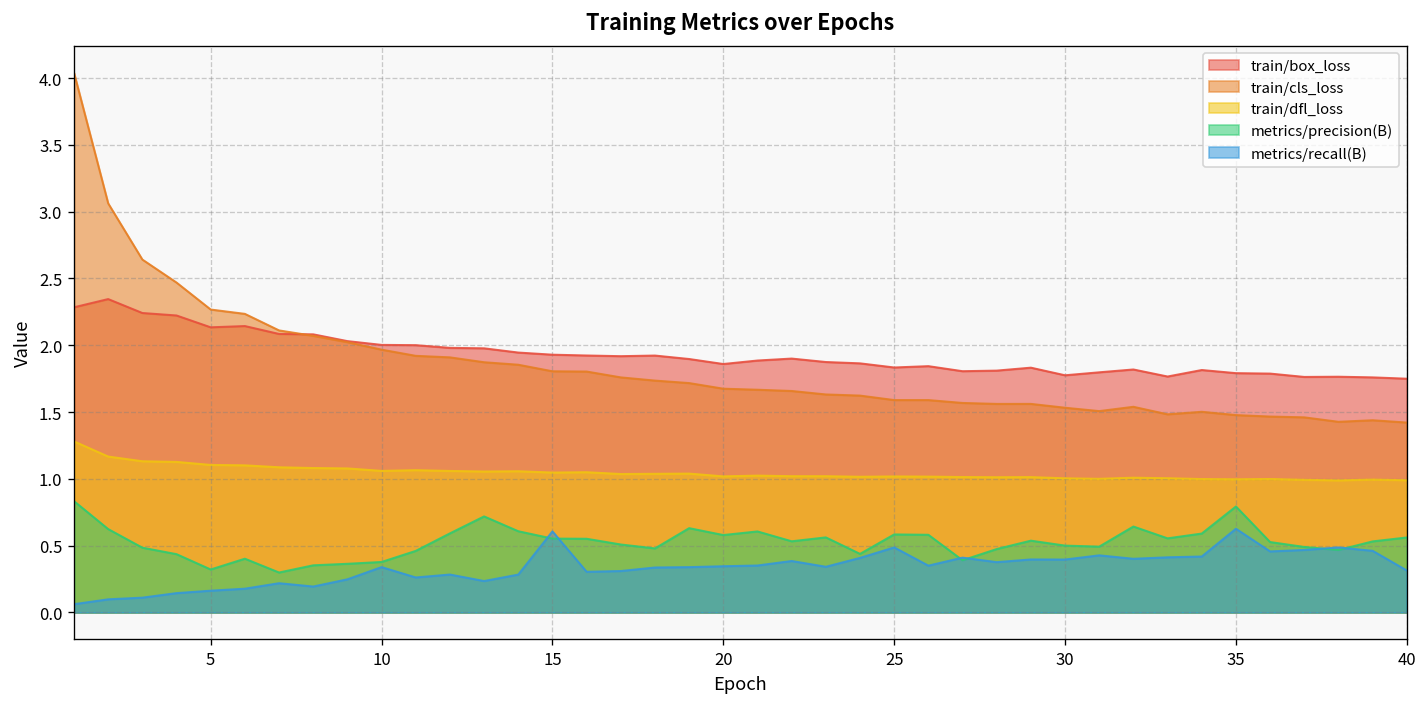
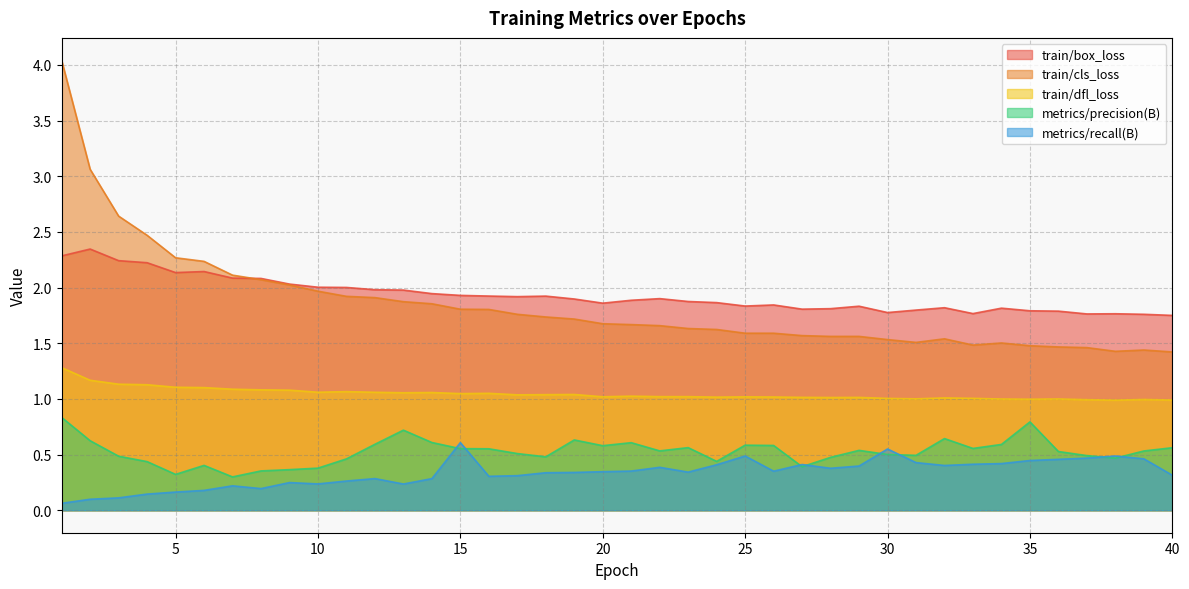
metrics/recall(B), 10: 0.34 -> 0.24
metrics/recall(B), 30: 0.40 -> 0.55
metrics/recall(B), 35: 0.63 -> 0.45
